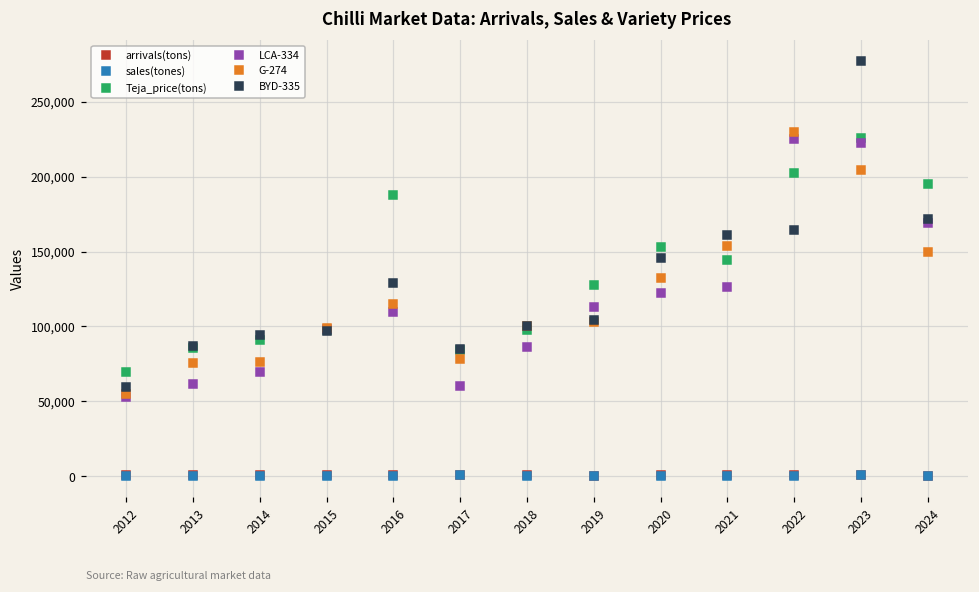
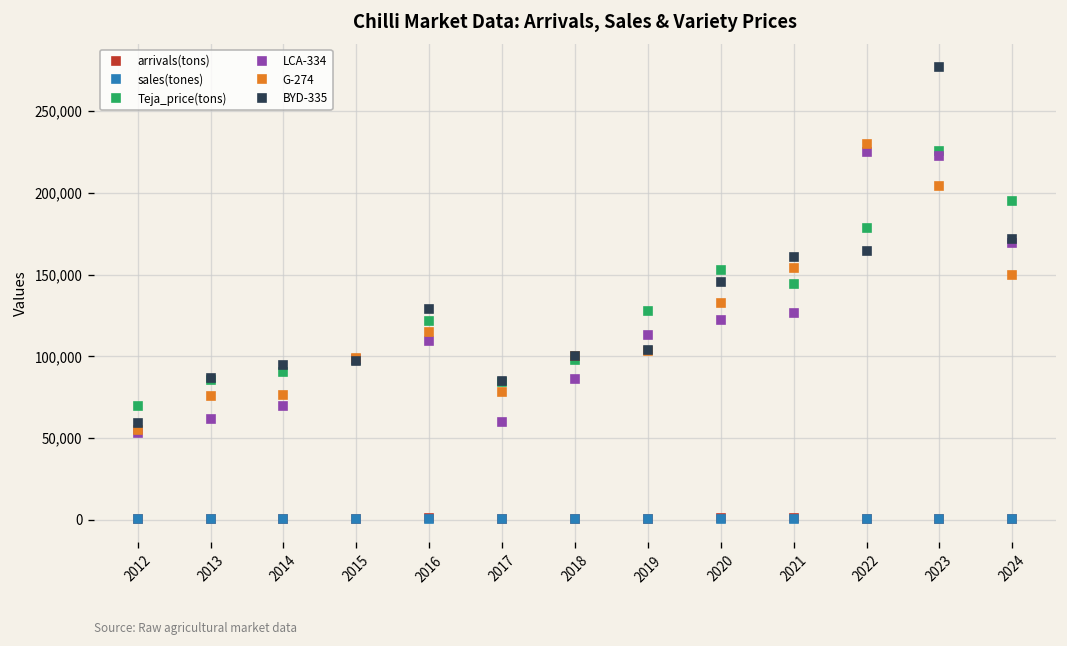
Teja_price(tons), 2016: 188,000 -> 121,000
Teja_price(tons), 2022: 202,000 -> 179,000
